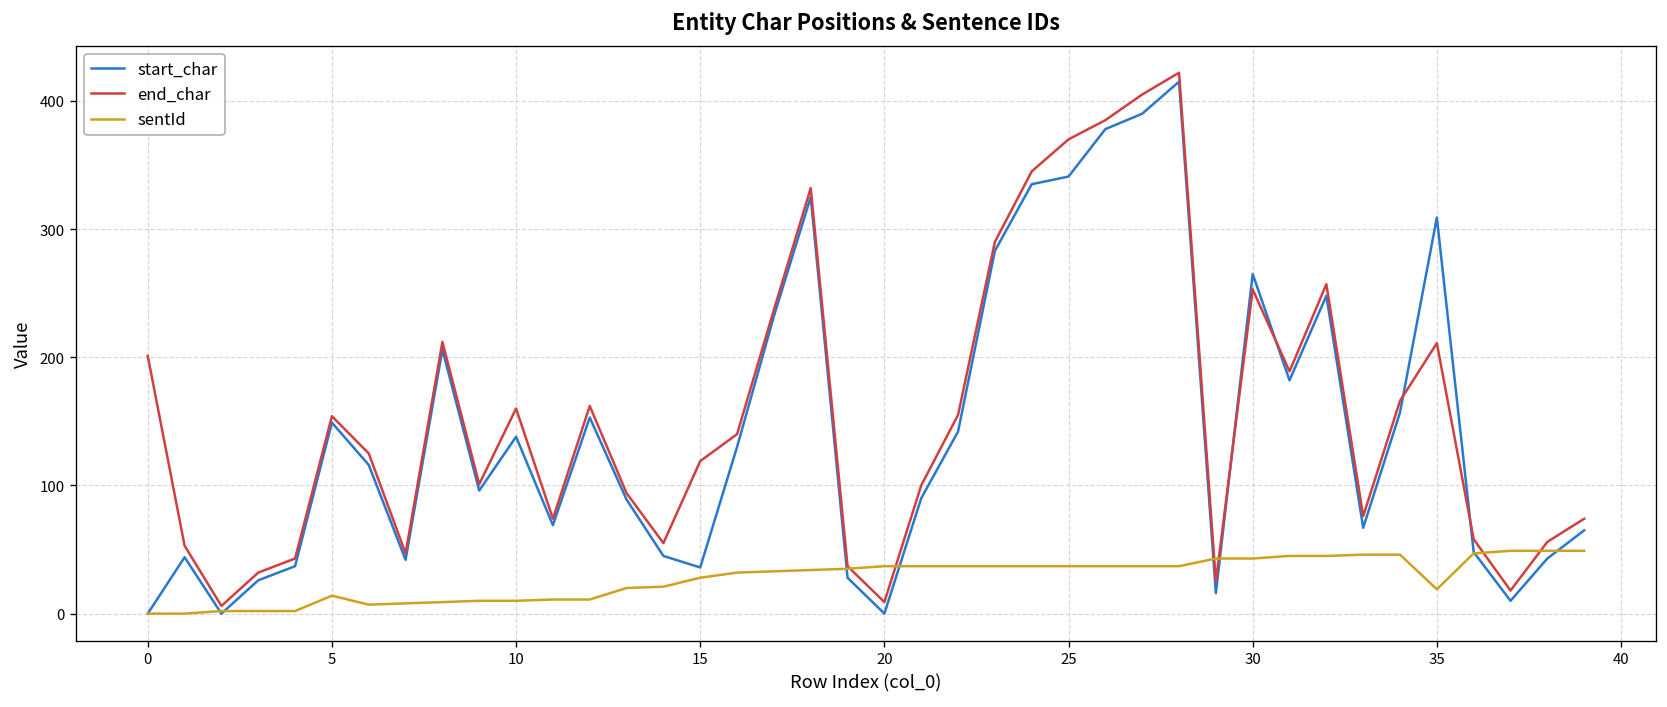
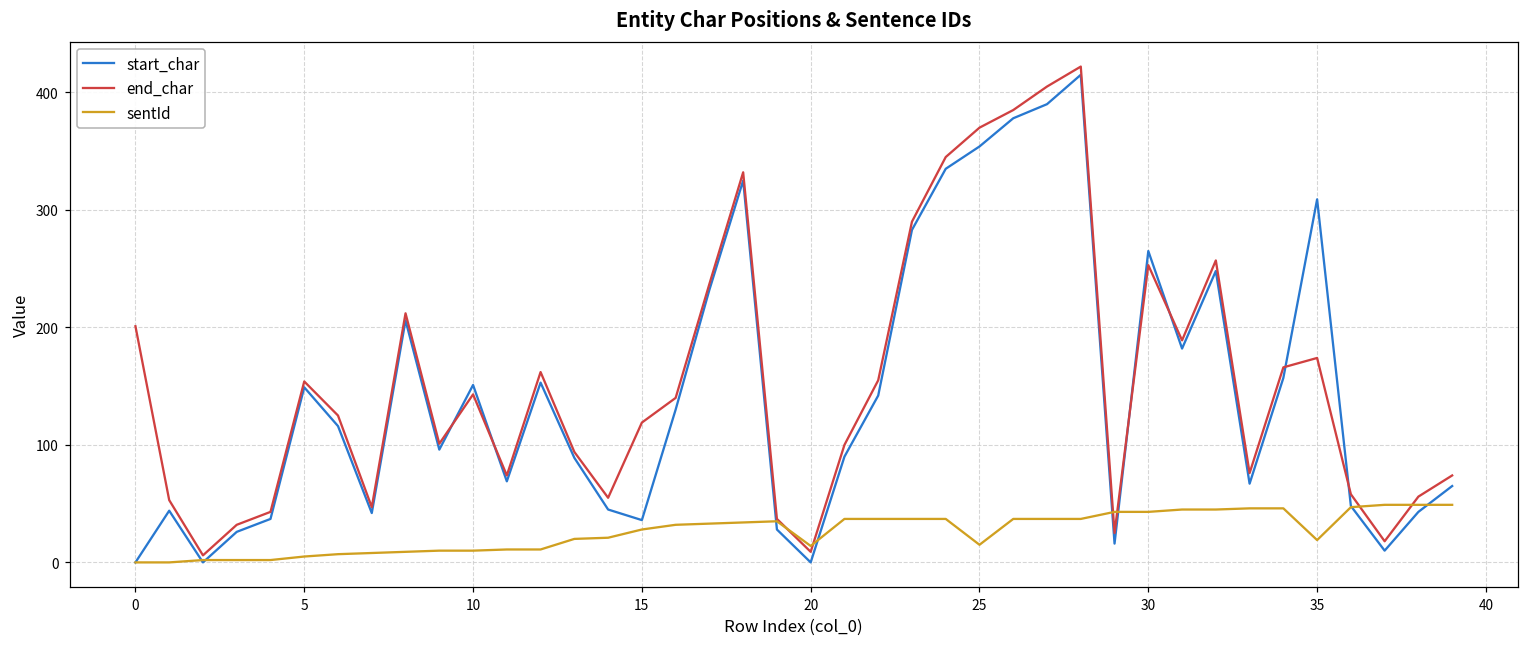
sentId, 5: 14 -> 5
start_char, 10: 138 -> 151
end_char, 10: 160 -> 143
sentId, 20: 37 -> 14
start_char, 25: 341 -> 354
sentId, 25: 37 -> 15
end_char, 35: 211 -> 174
